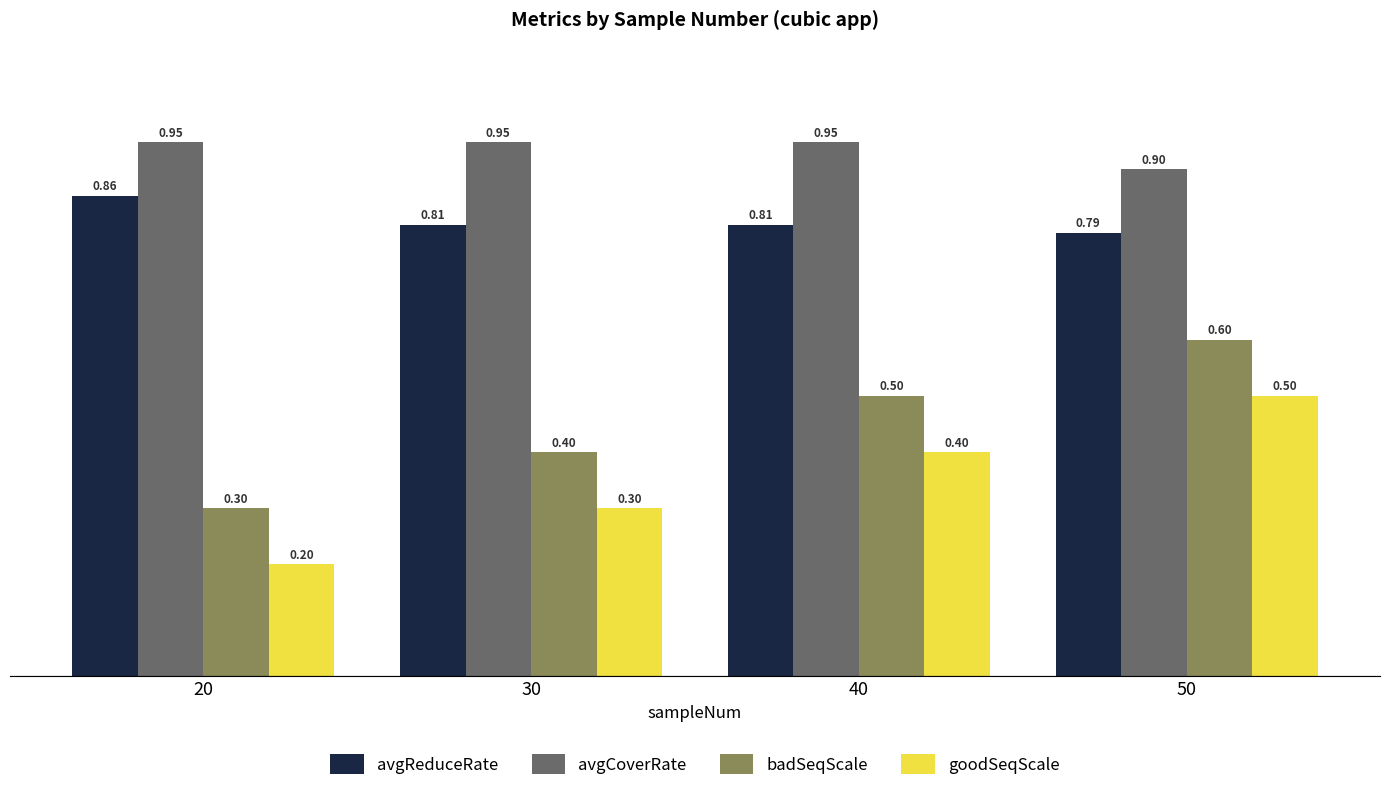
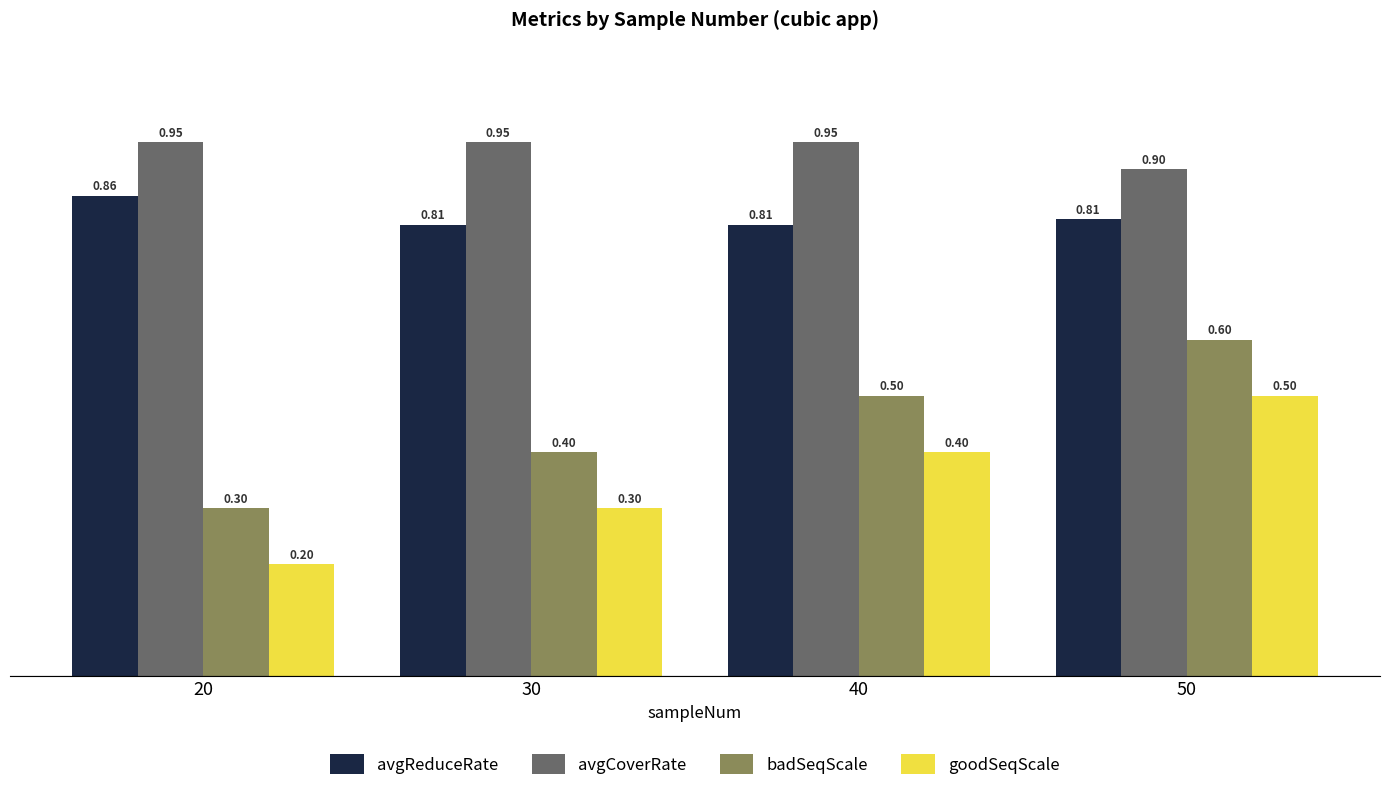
avgReduceRate, 50: 0.79 -> 0.81
